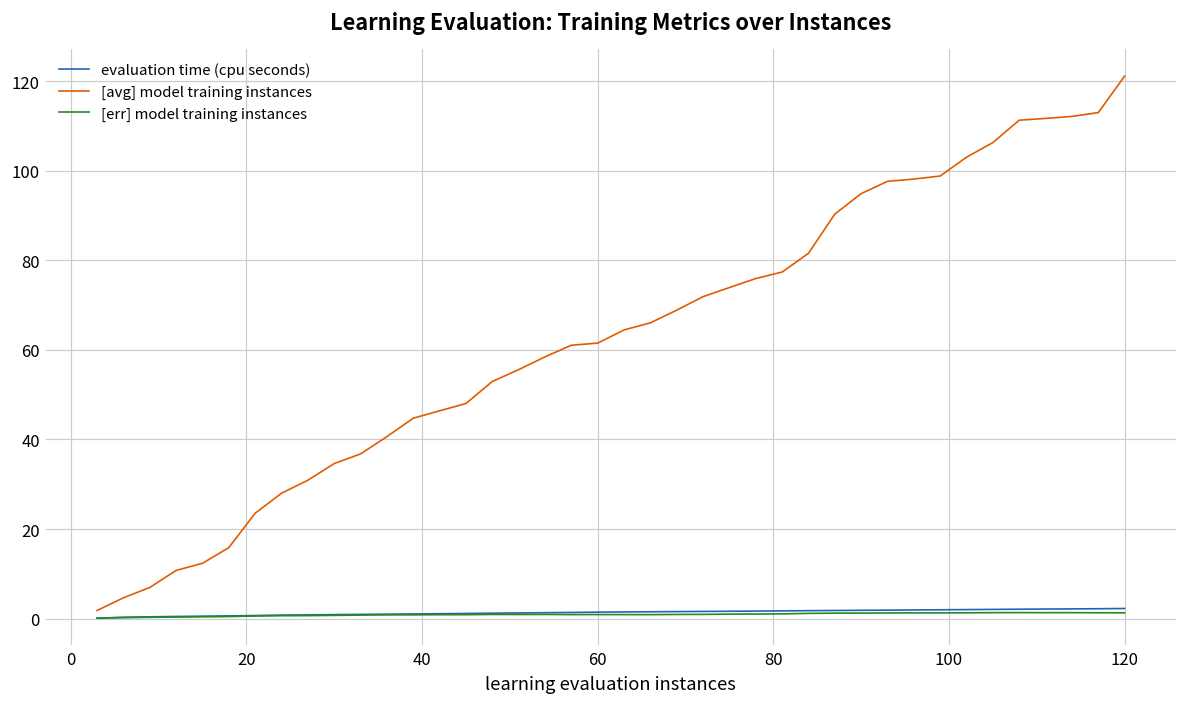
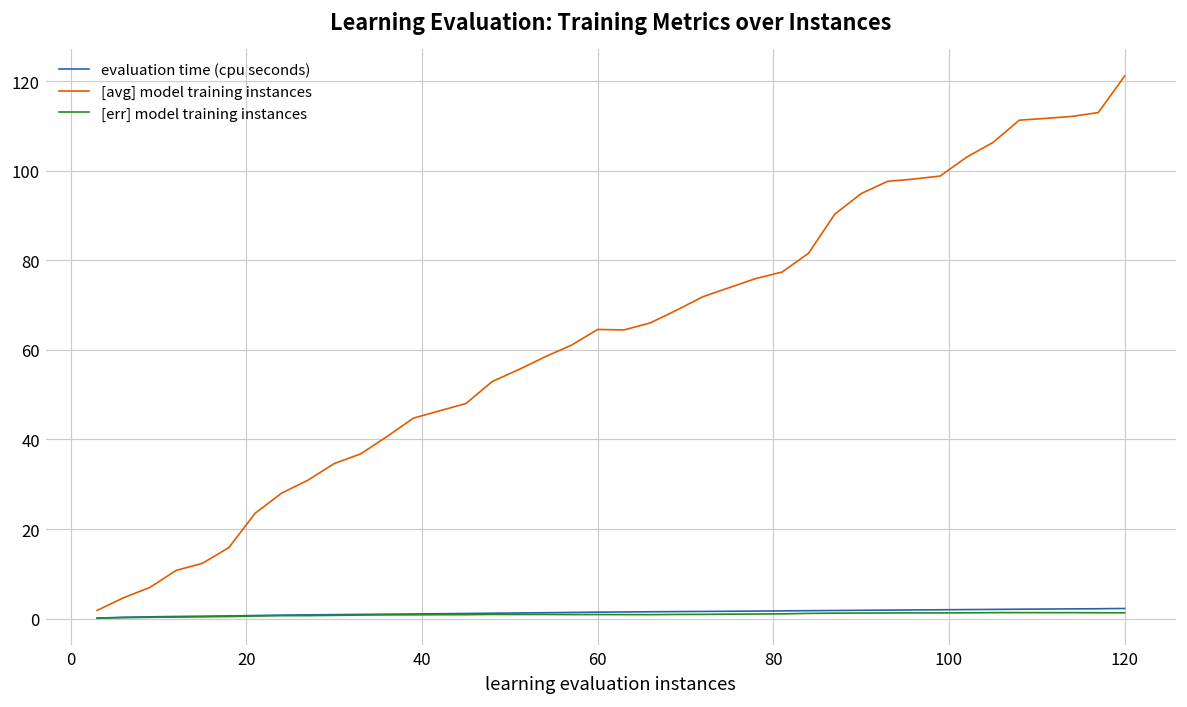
[avg] model training instances, 60: 62 -> 65
